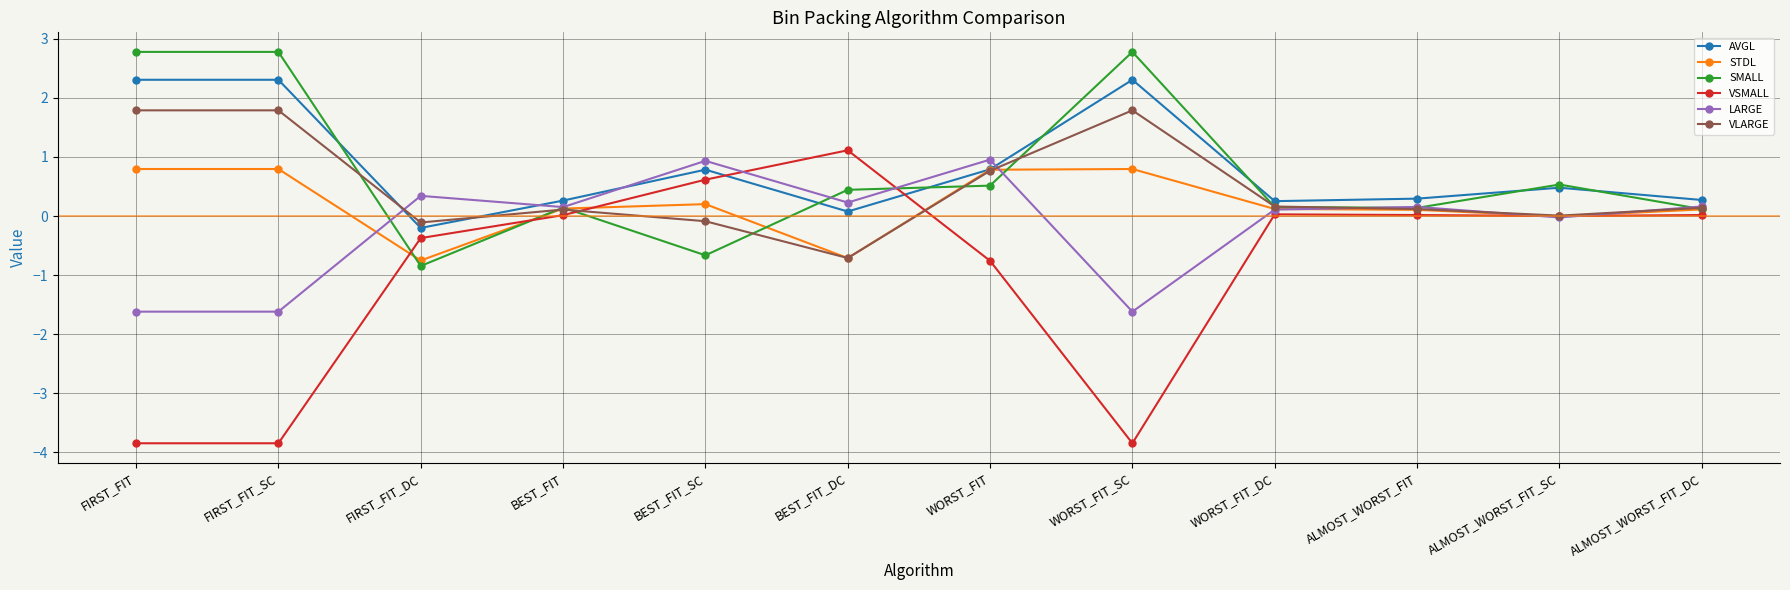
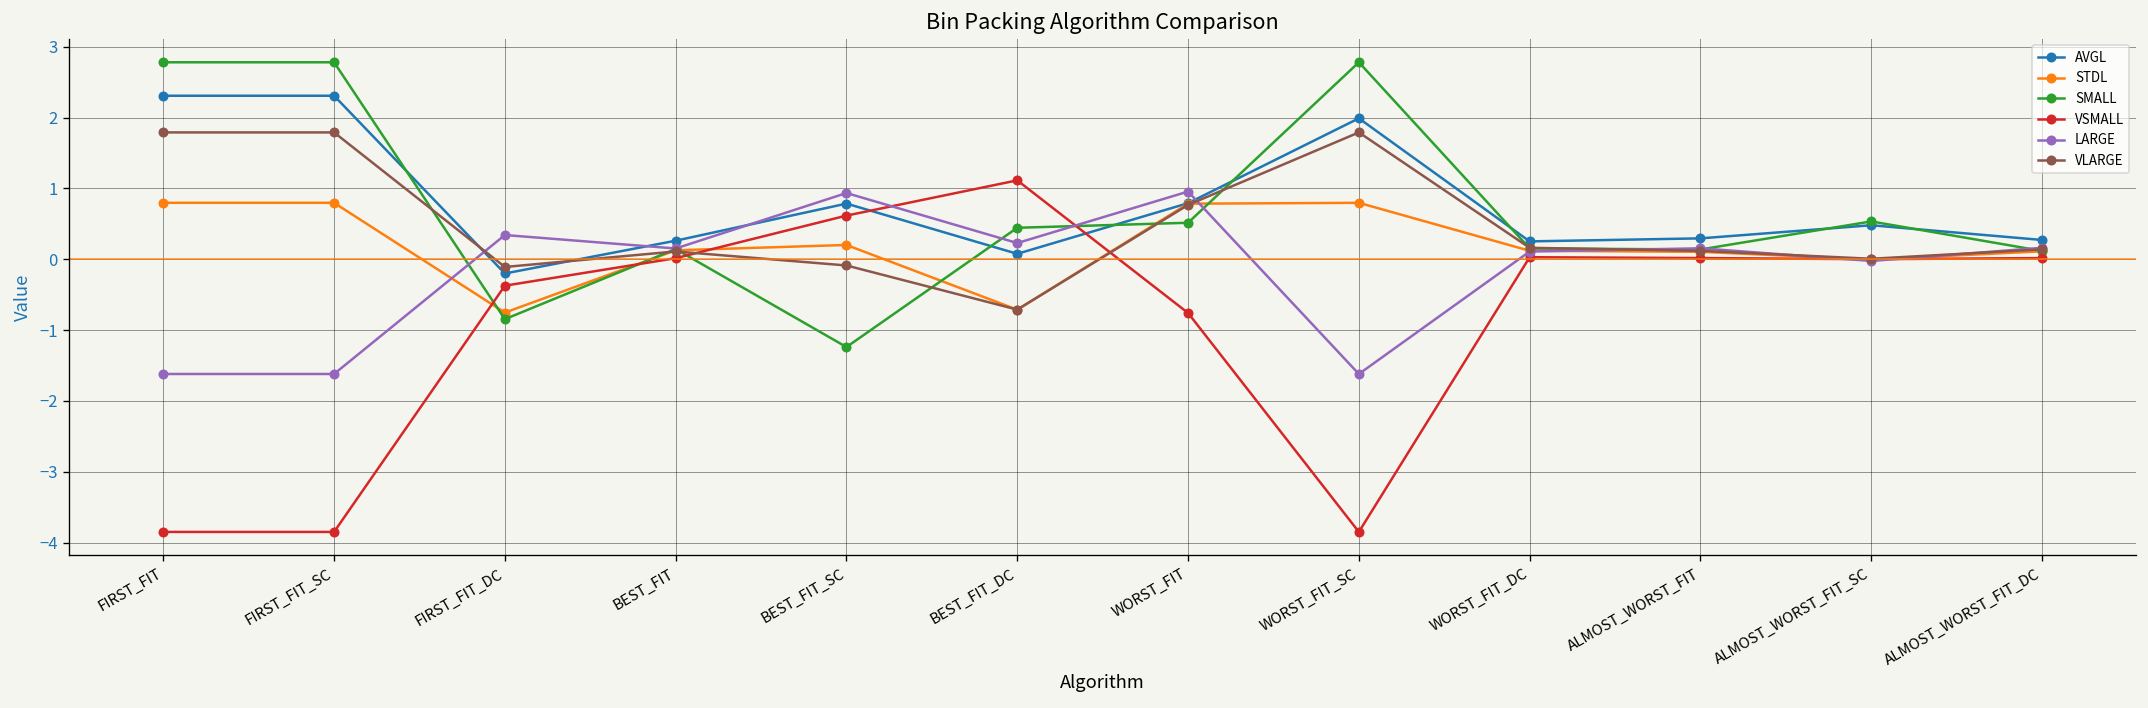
SMALL, BEST_FIT_SC: -0.7 -> -1.2
AVGL, WORST_FIT_SC: 2.3 -> 2.0
